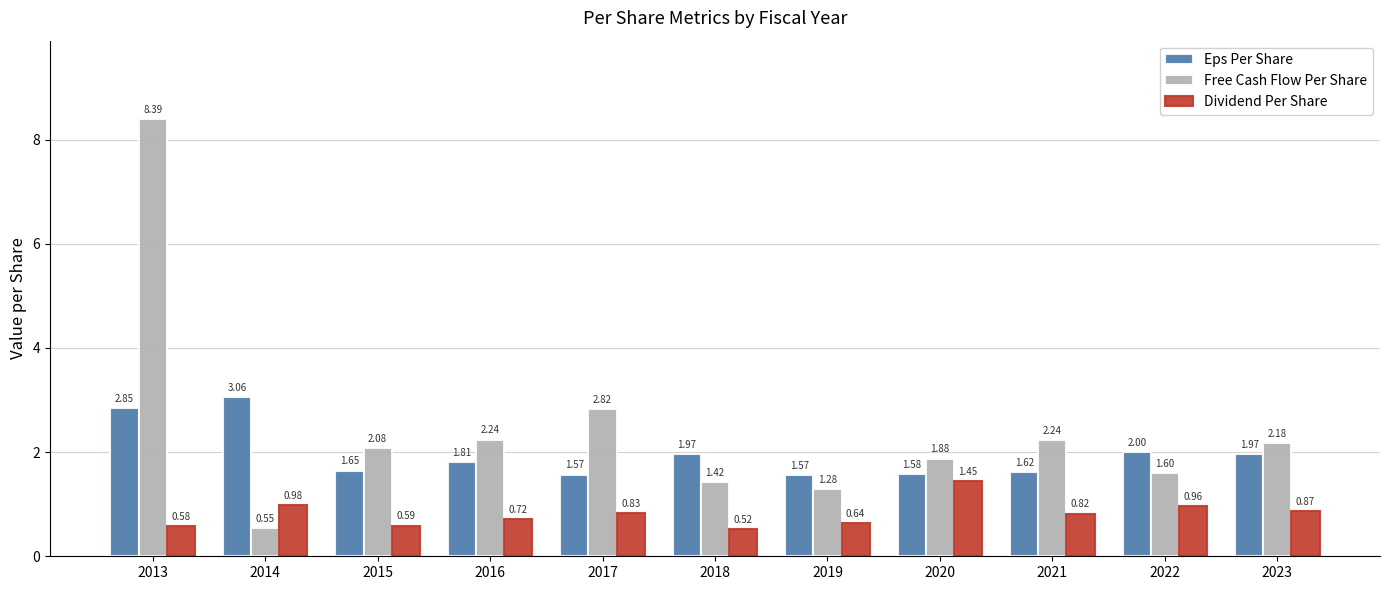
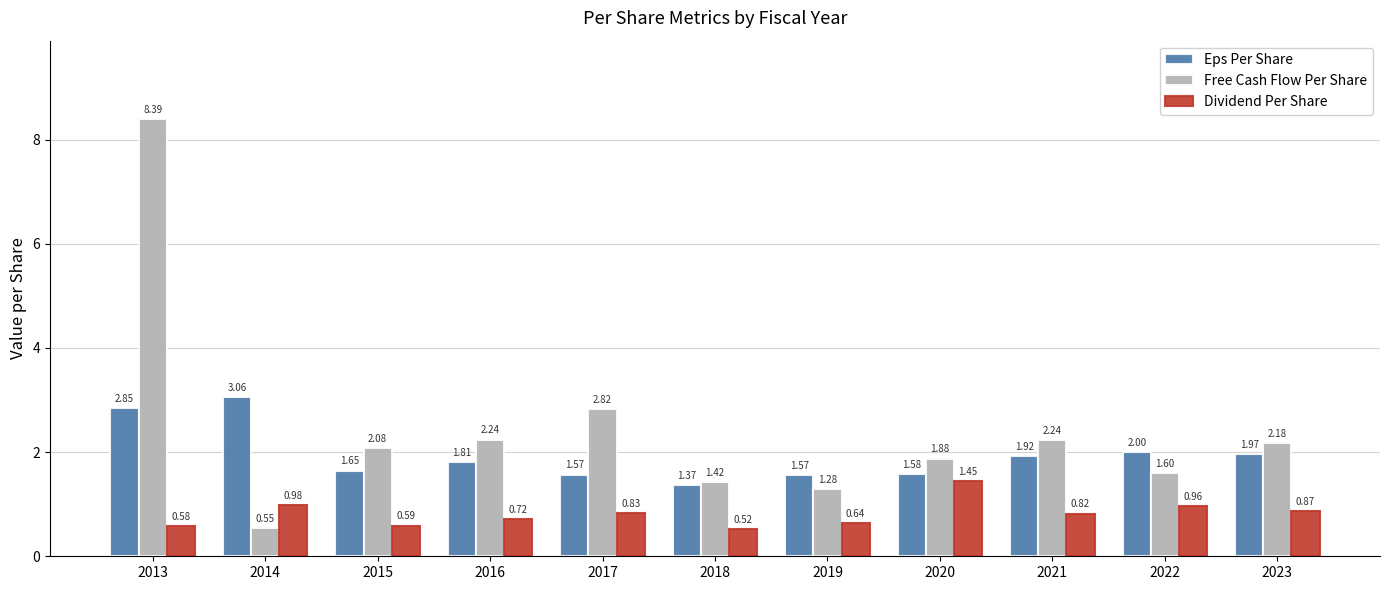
Eps Per Share, 2018: 1.97 -> 1.37
Eps Per Share, 2021: 1.62 -> 1.92
